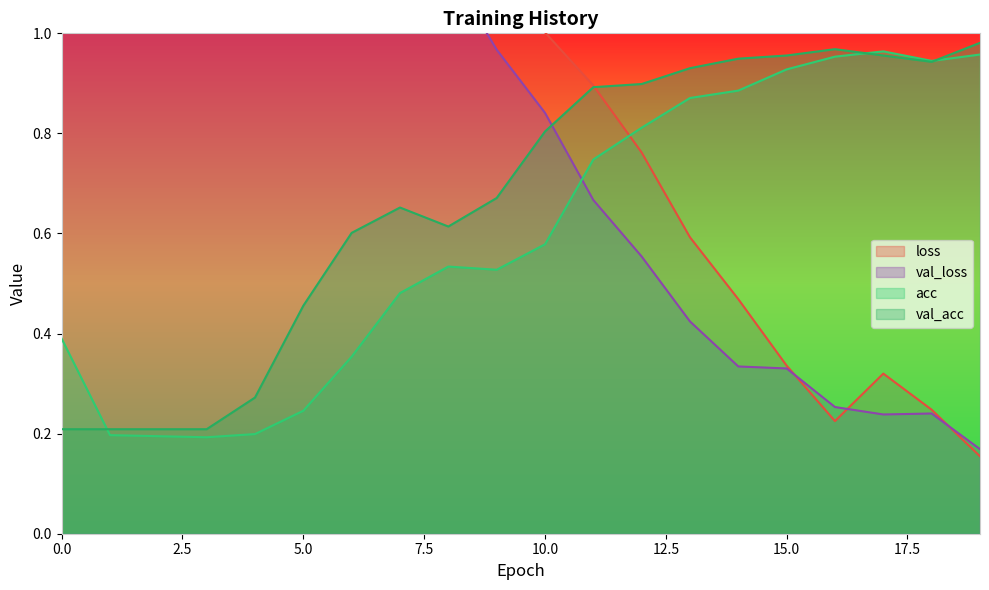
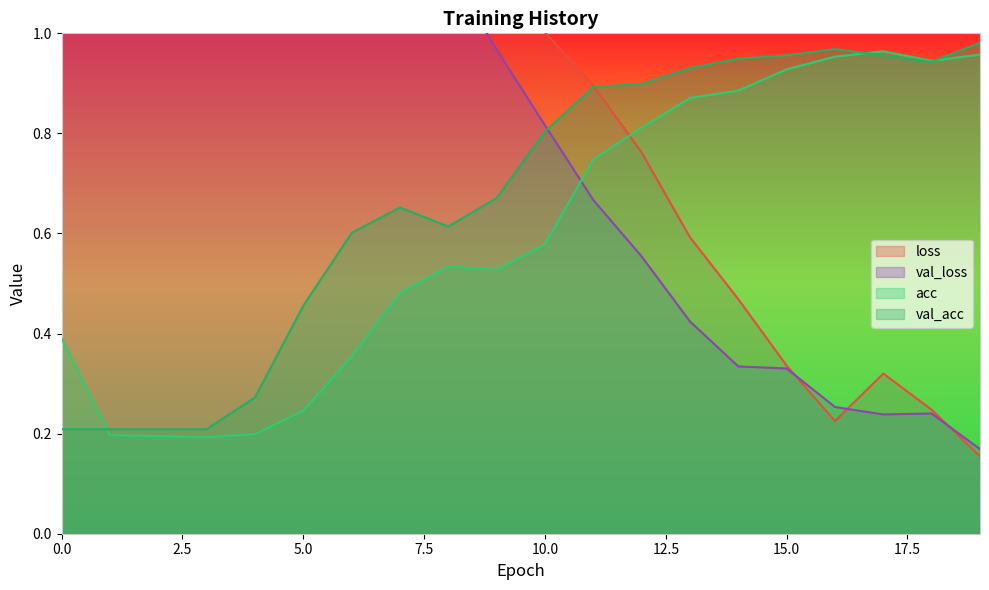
val_loss, 10.0: 0.84 -> 0.82
